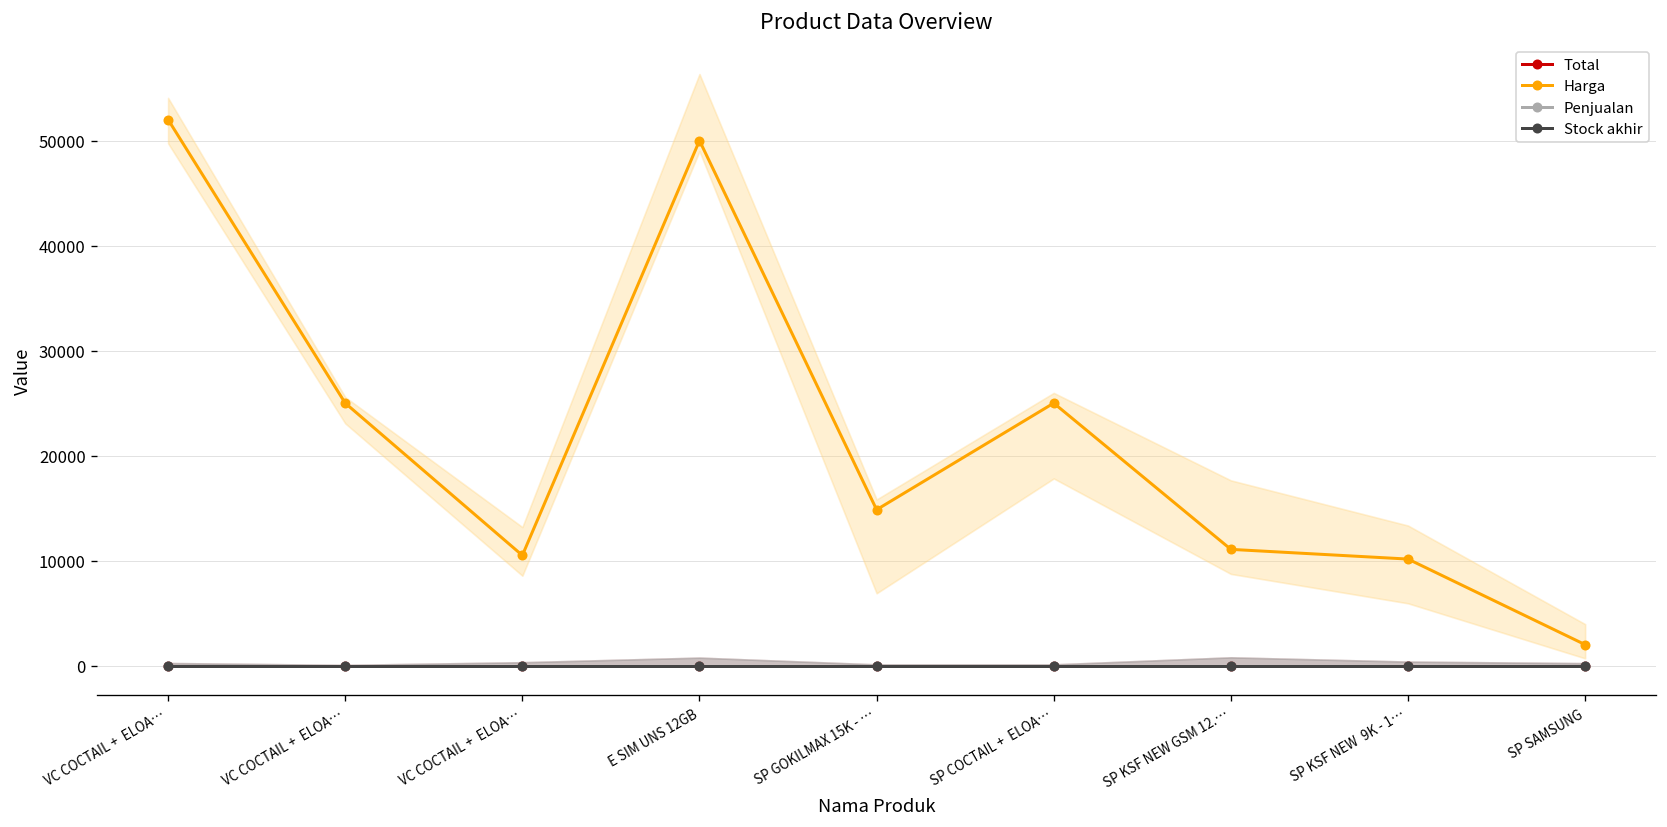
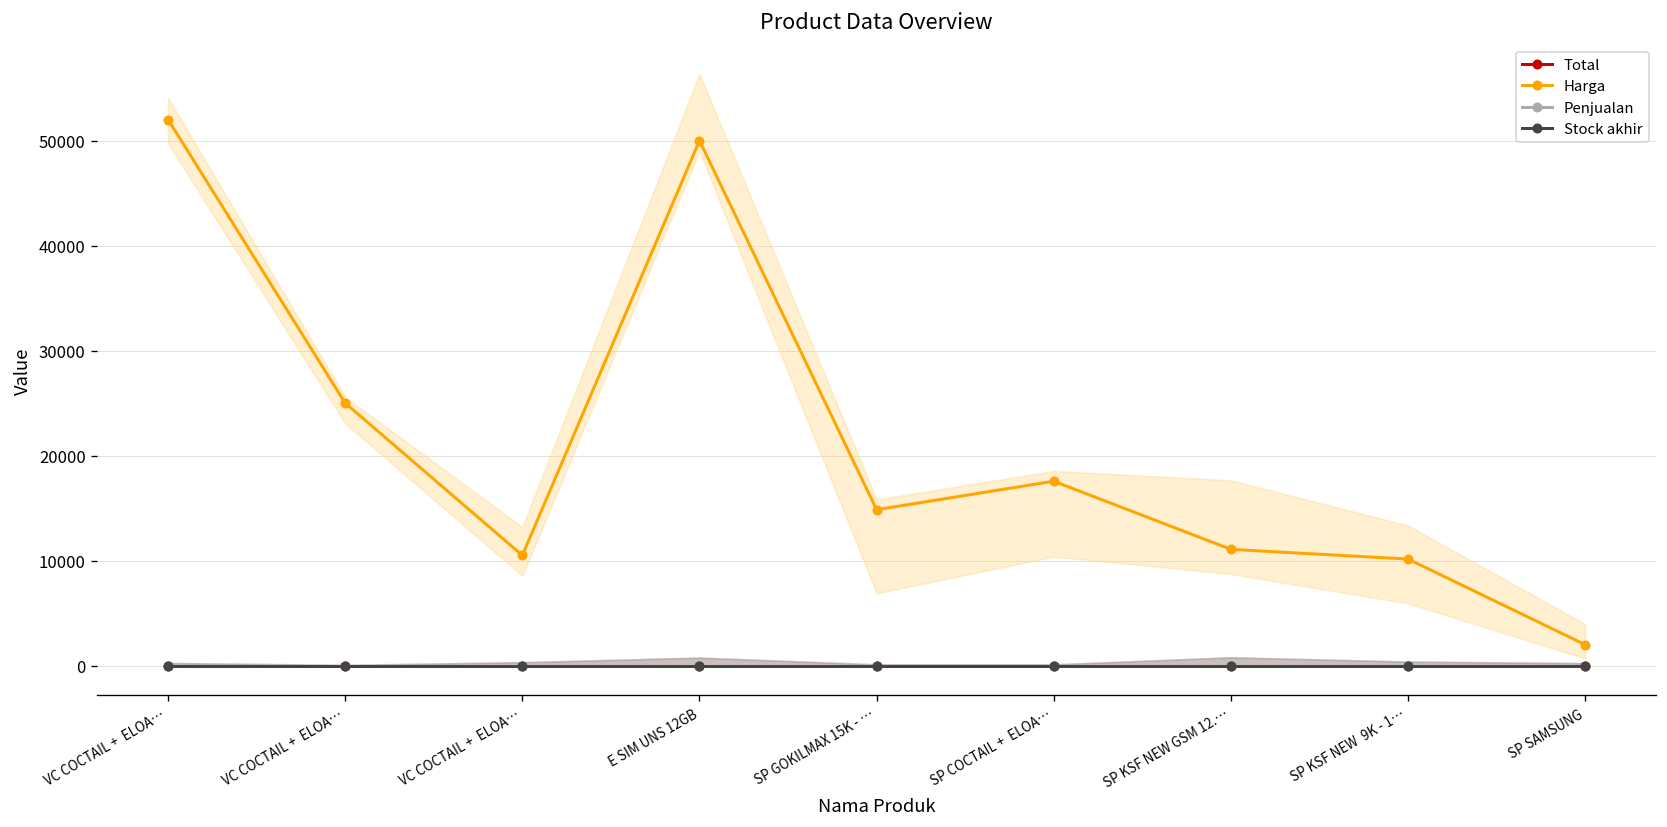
Harga, SP COCTAIL + ELOA…: 25000 -> 18000
